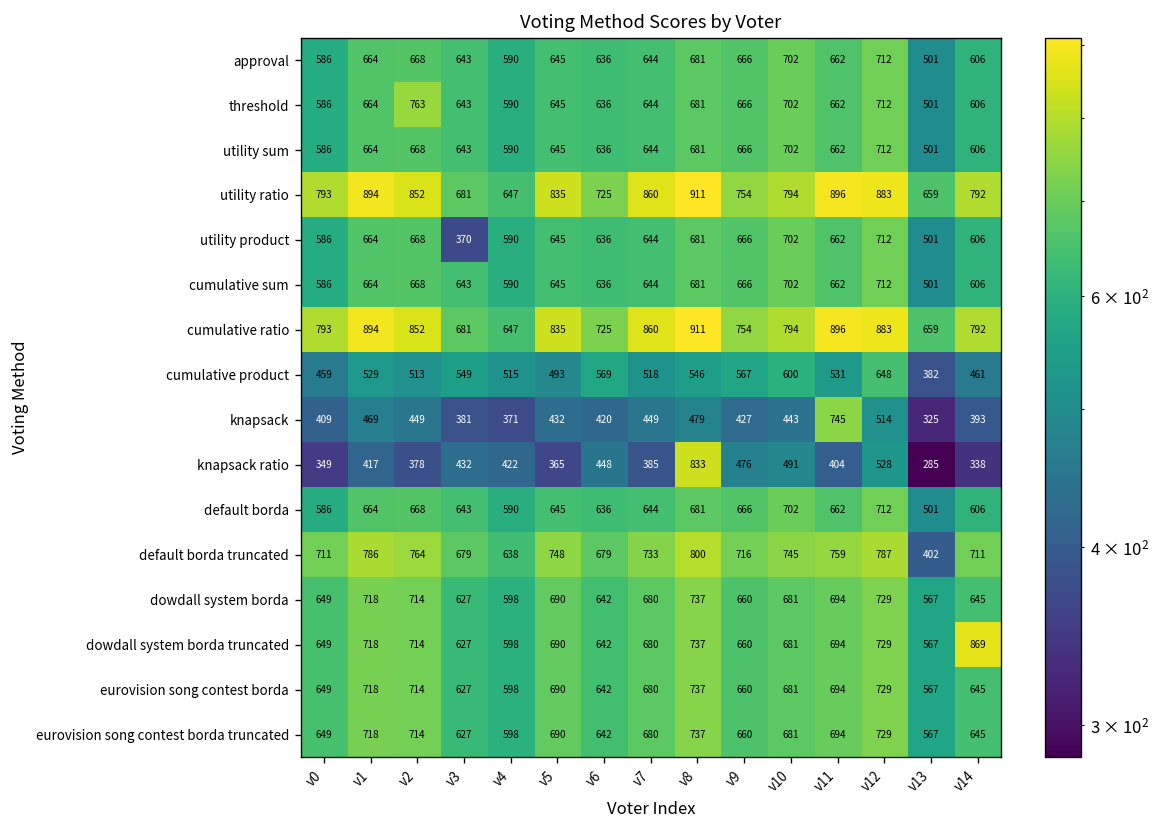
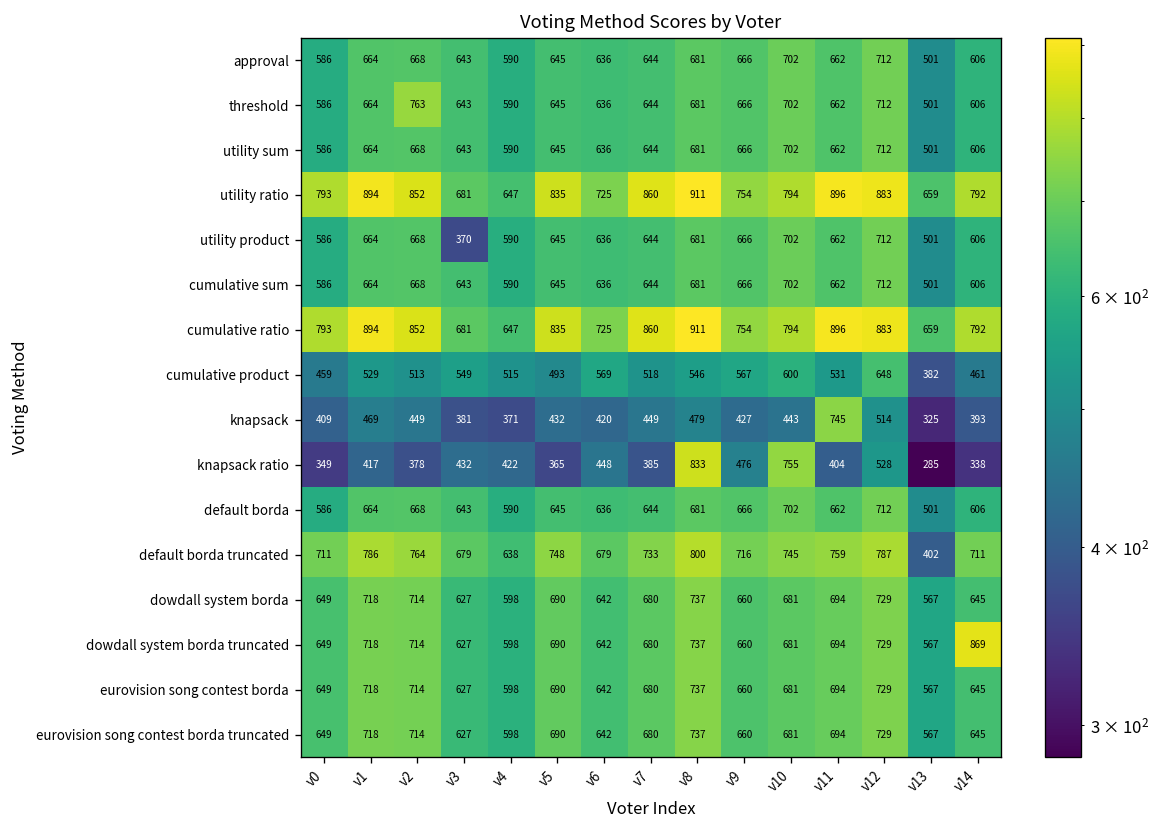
knapsack ratio, v10: 491 -> 755
